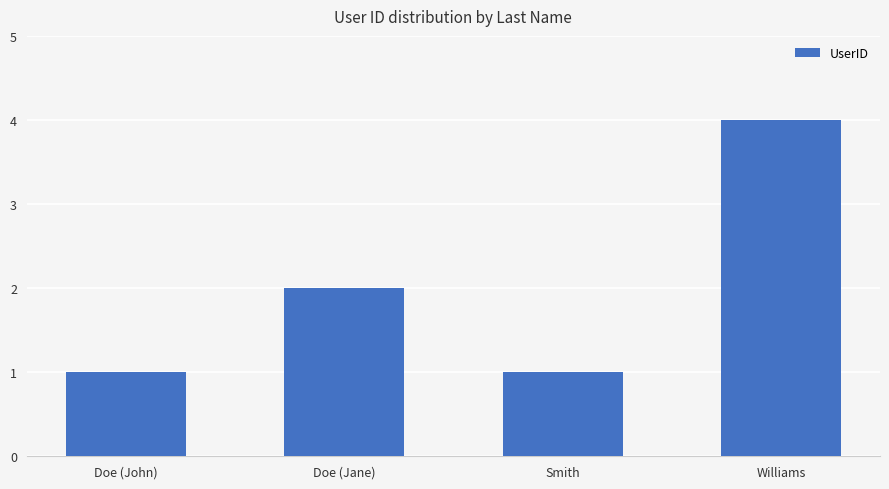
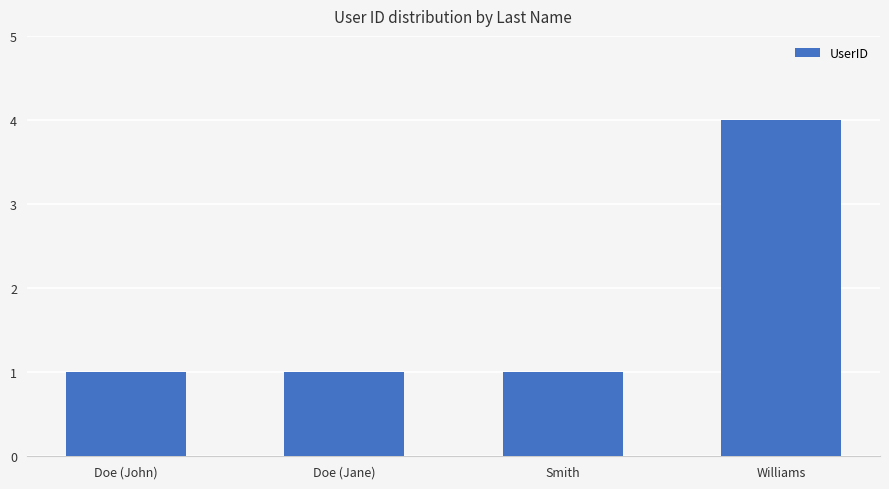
Doe (Jane): 2 -> 1
